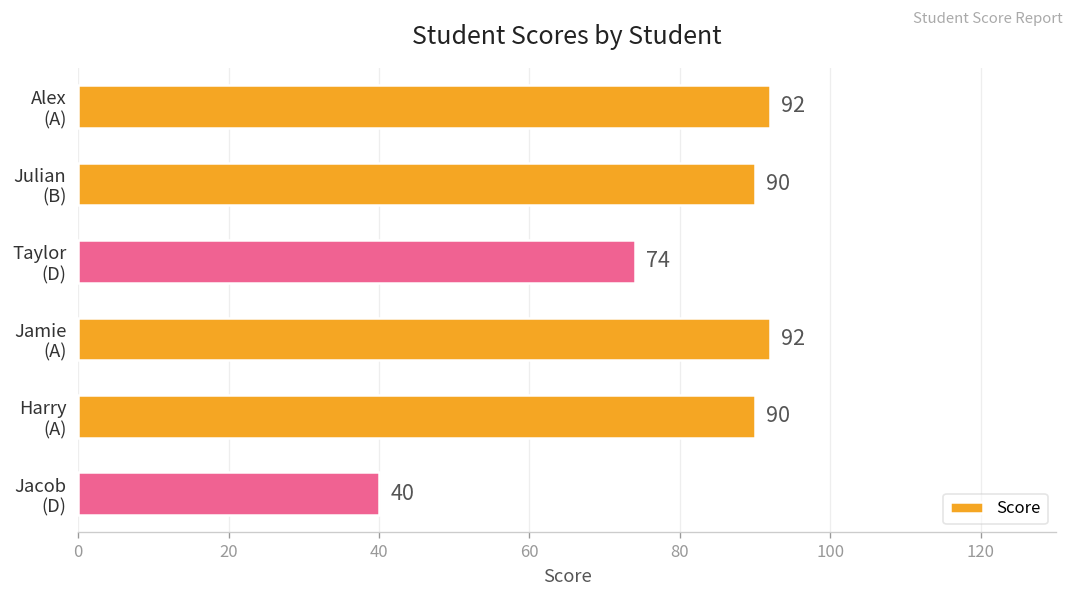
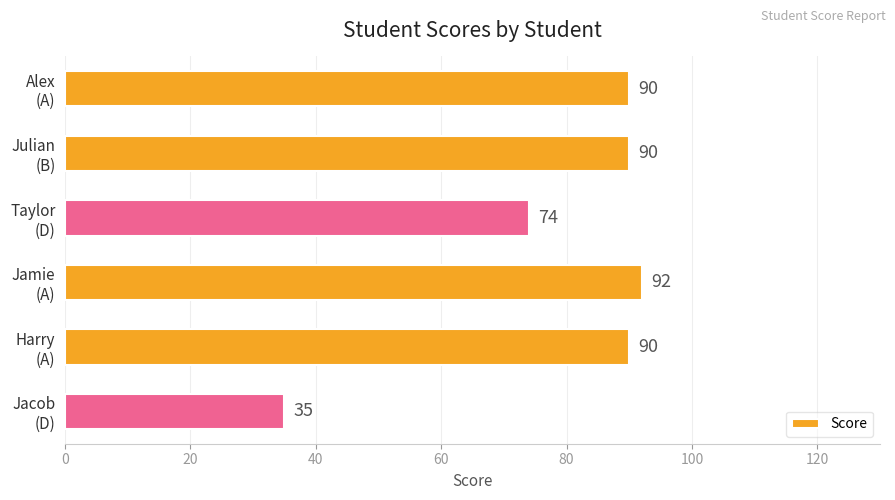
Alex (A): 92 -> 90
Jacob (D): 40 -> 35
